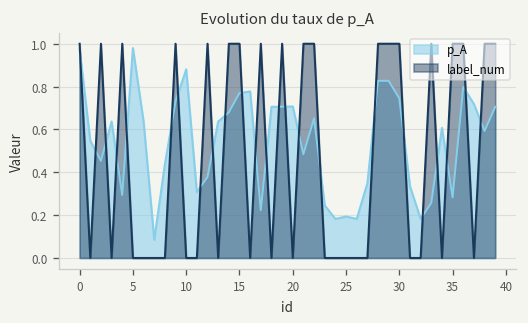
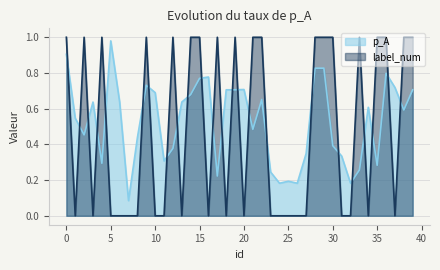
p_A, 0: 0.97 -> 0.90
p_A, 10: 0.88 -> 0.69
p_A, 30: 0.74 -> 0.39
